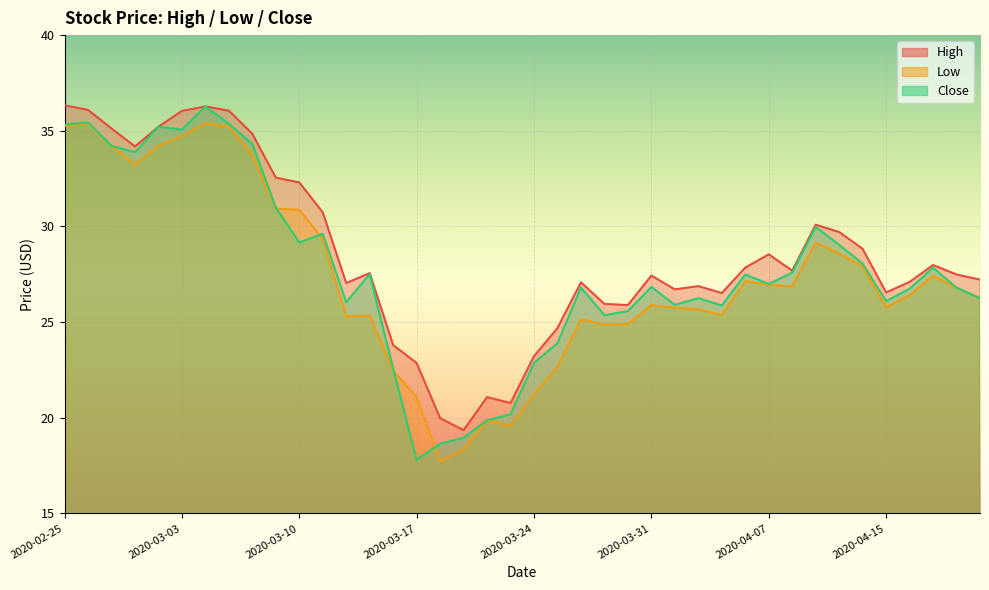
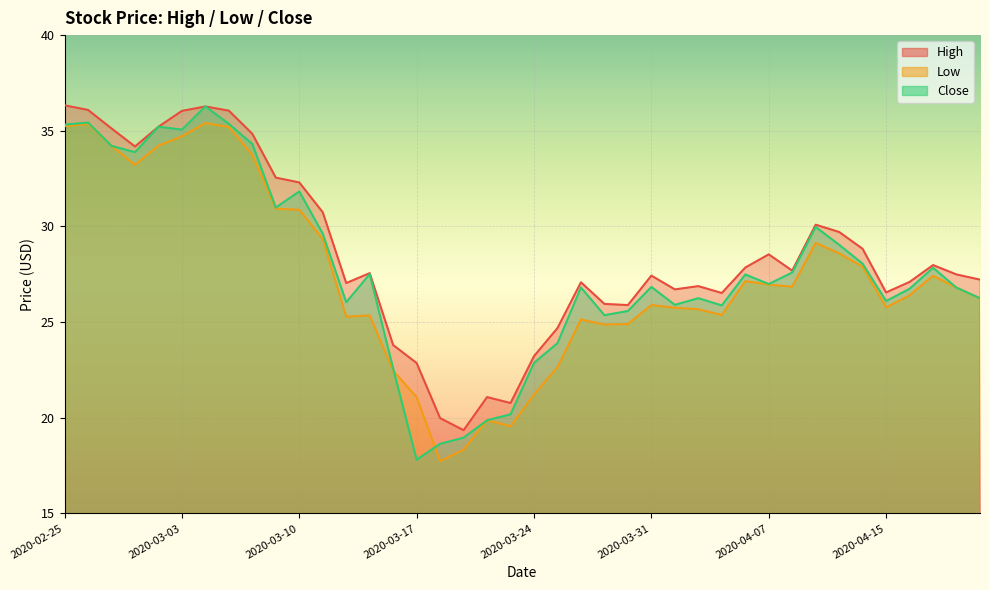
Close, 2020-03-10: 29.2 -> 31.8
